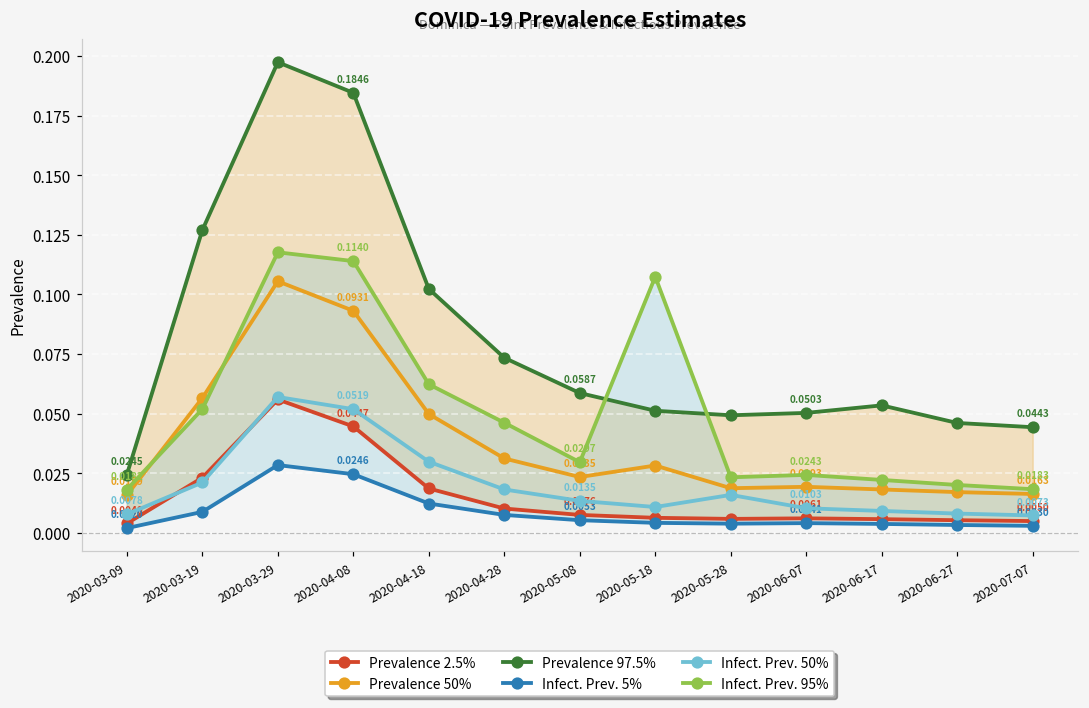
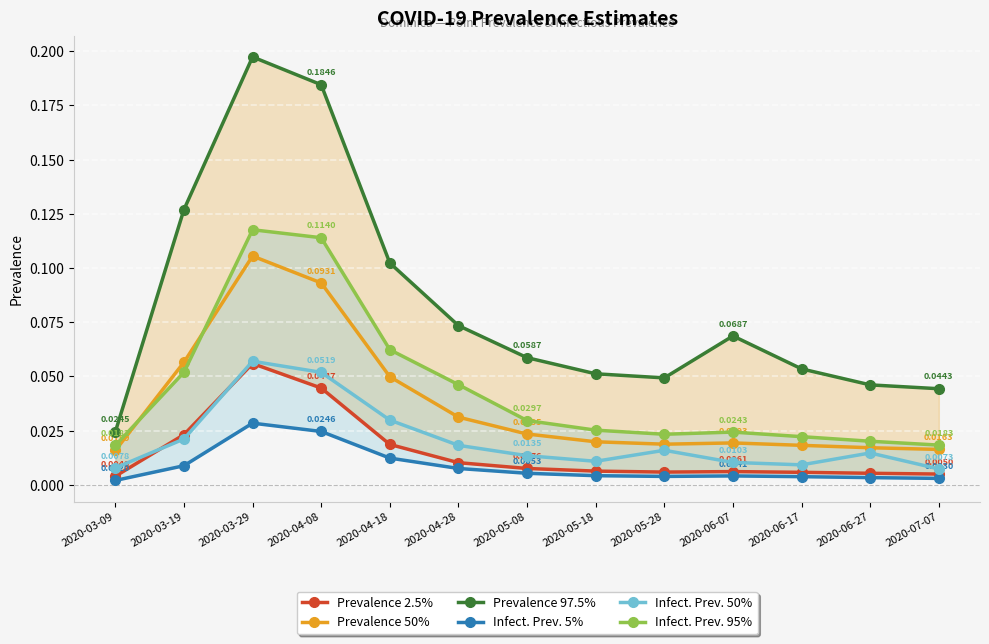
Prevalence 50%, 2020-05-18: 0.028 -> 0.020
Infect. Prev. 95%, 2020-05-18: 0.107 -> 0.025
Prevalence 97.5%, 2020-06-07: 0.0503 -> 0.0687
Infect. Prev. 50%, 2020-06-27: 0.008 -> 0.015
